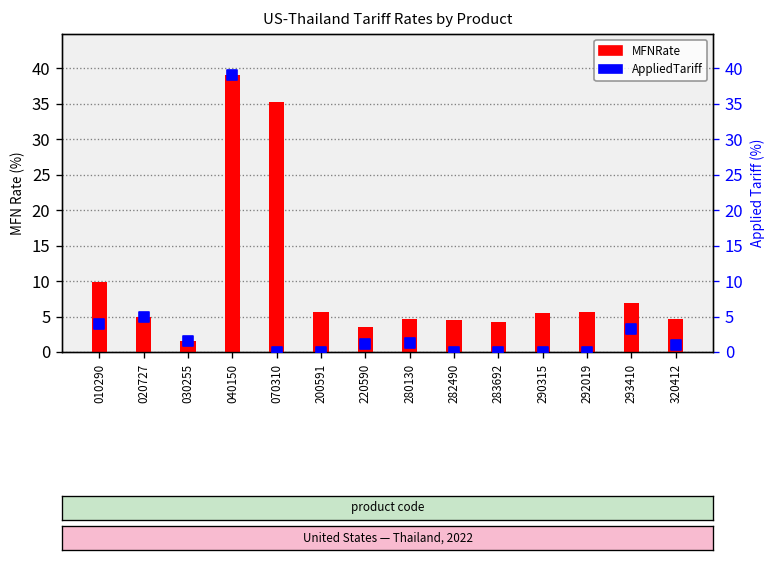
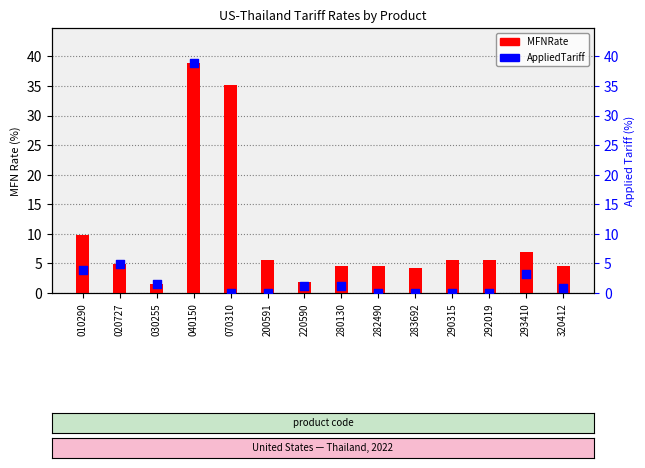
MFNRate, 220590: 3 -> 2
